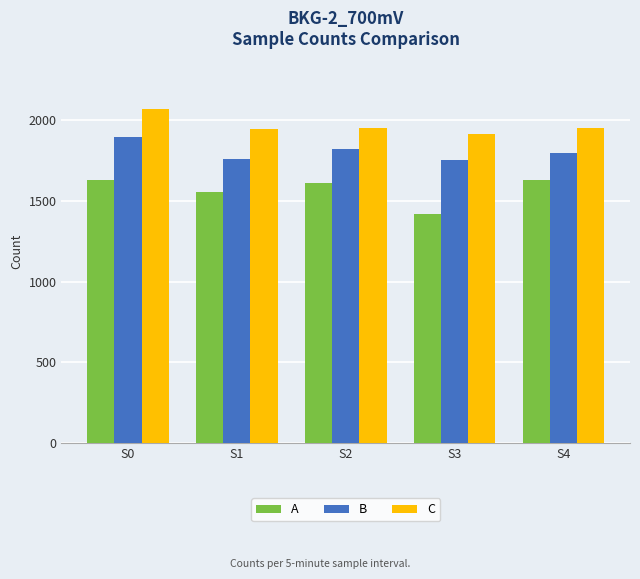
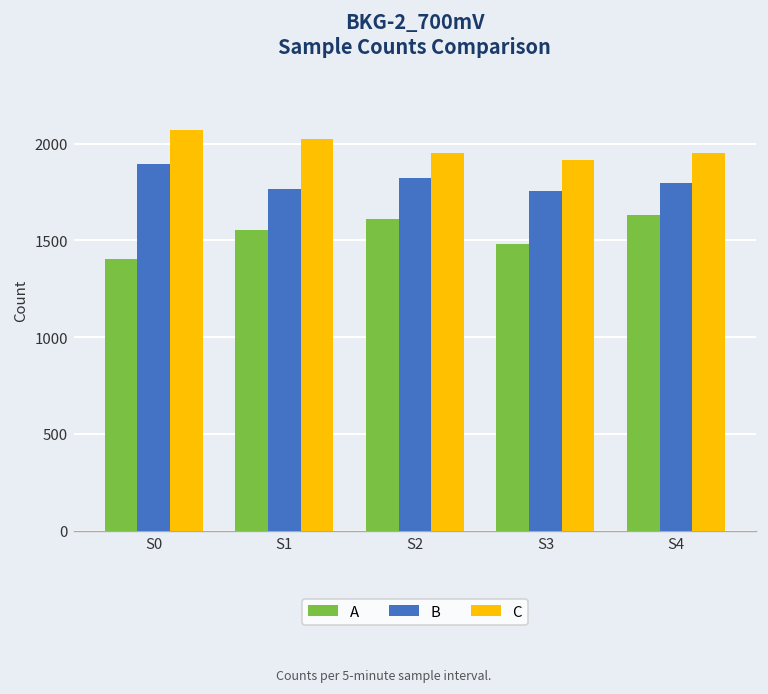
A, S0: 1630 -> 1400
C, S1: 1950 -> 2030
A, S3: 1420 -> 1480
